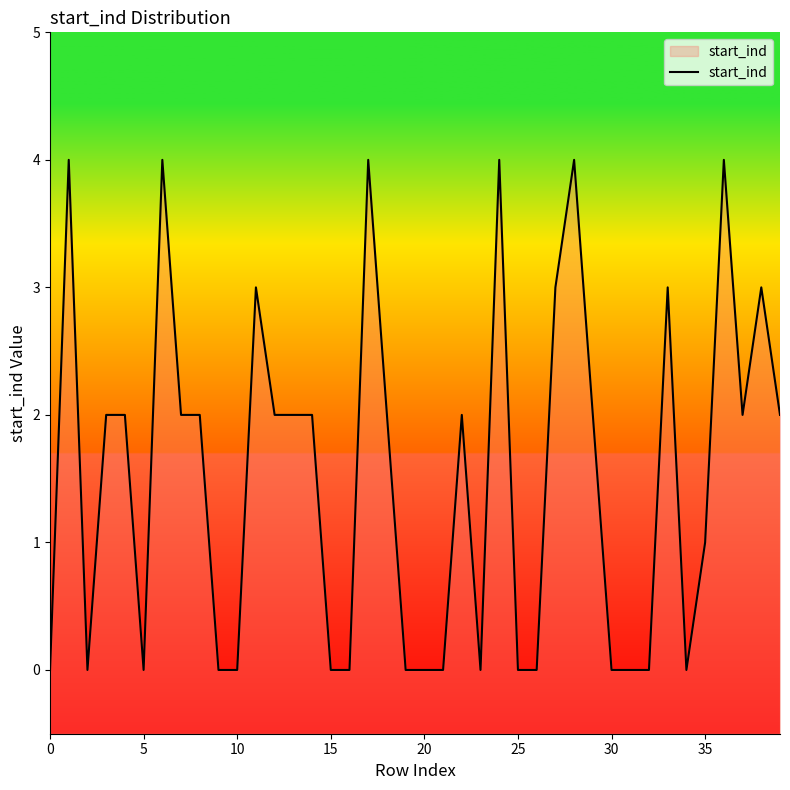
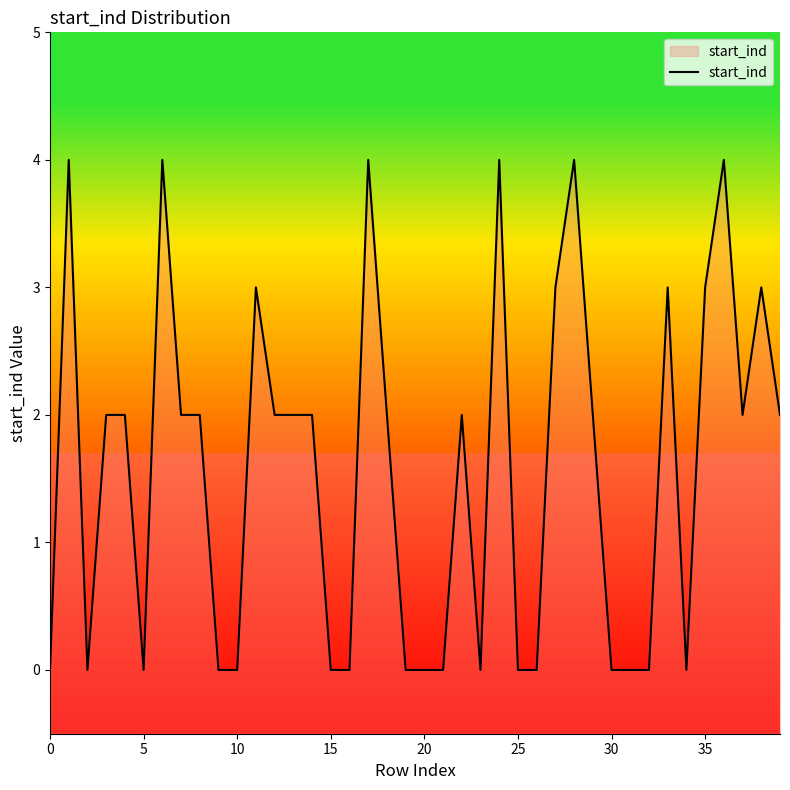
35: 1 -> 3
